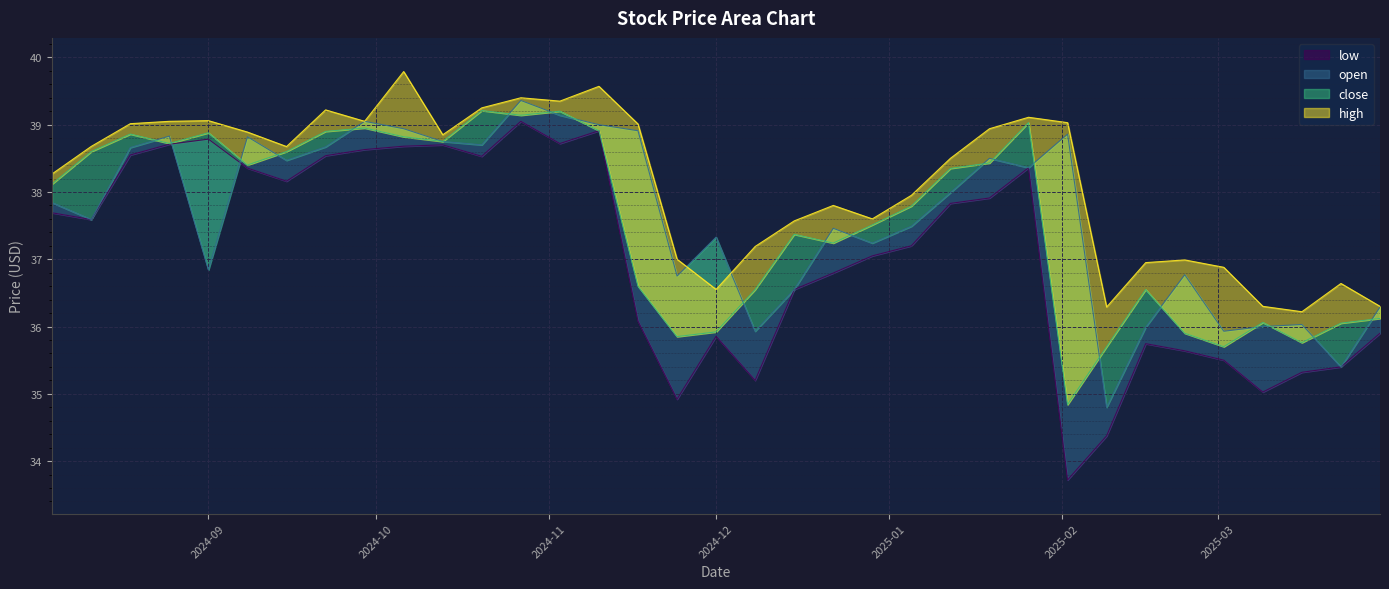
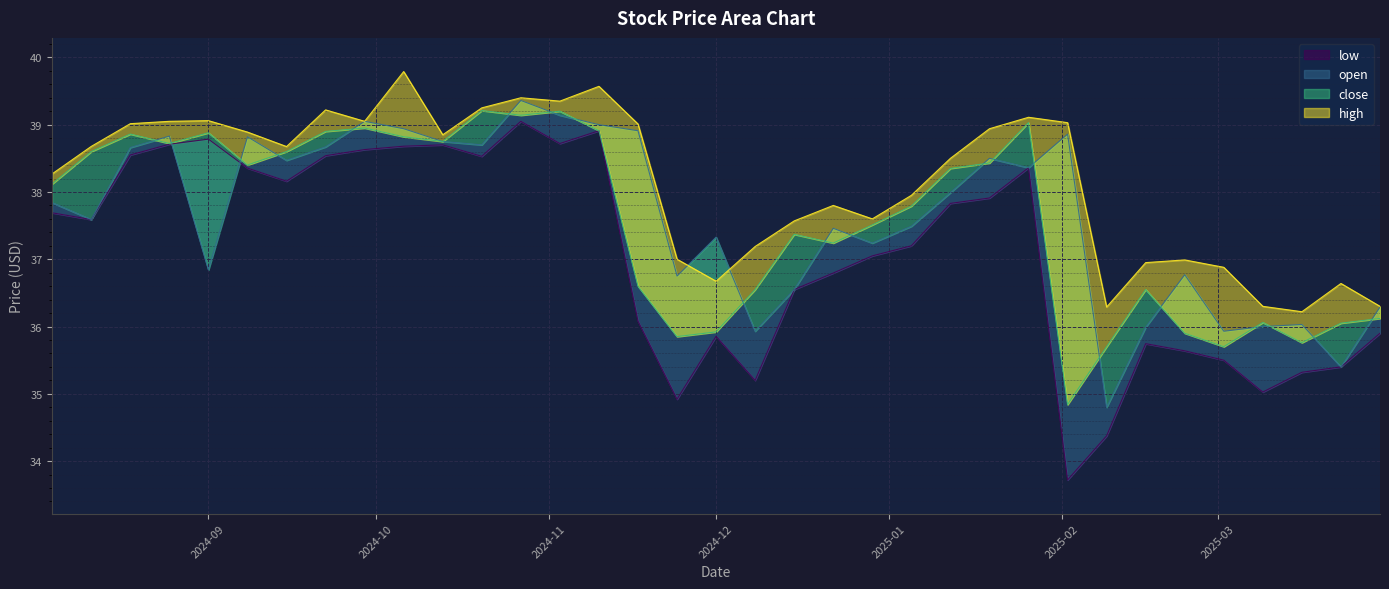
high, 2024-12: 36.6 -> 36.7
